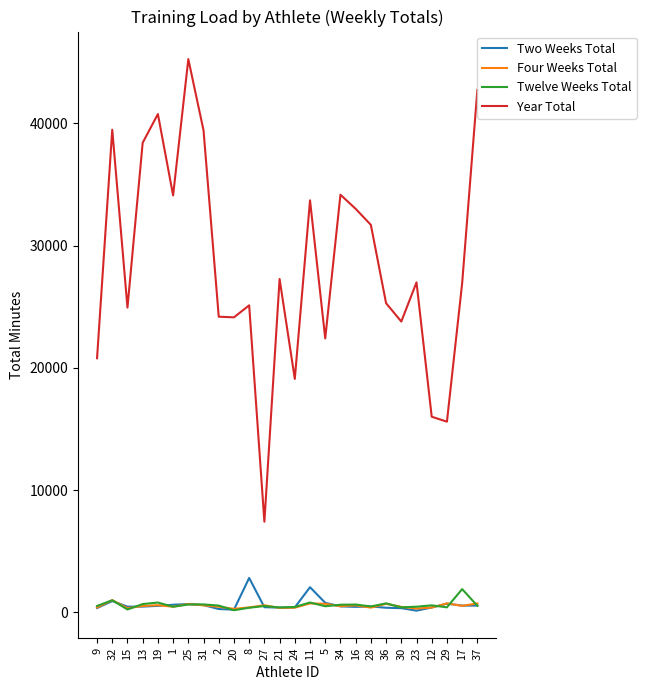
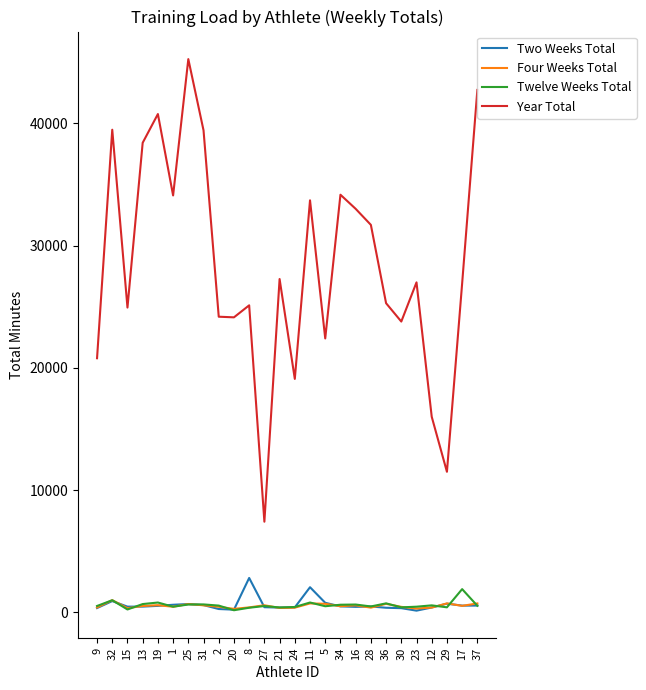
Year Total, 29: 15600 -> 11500
